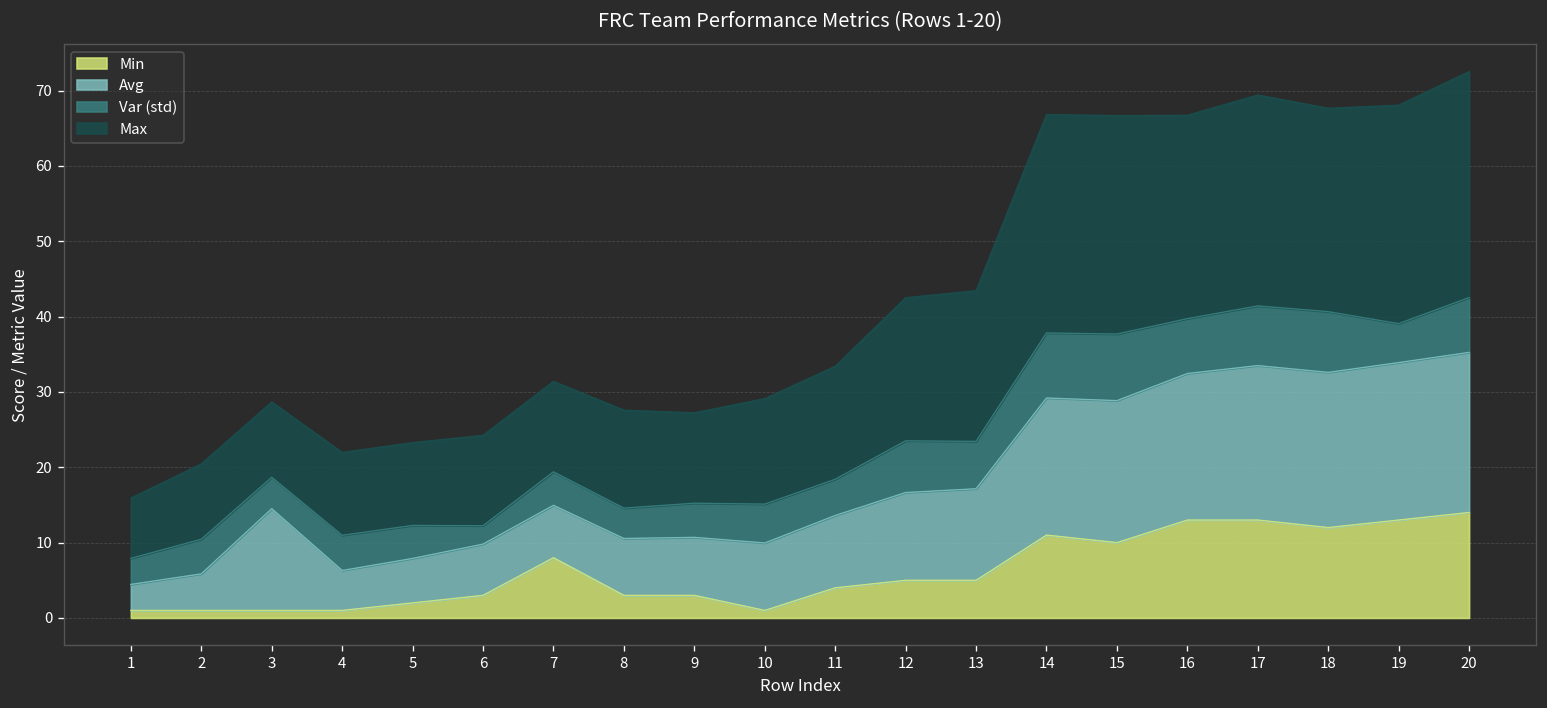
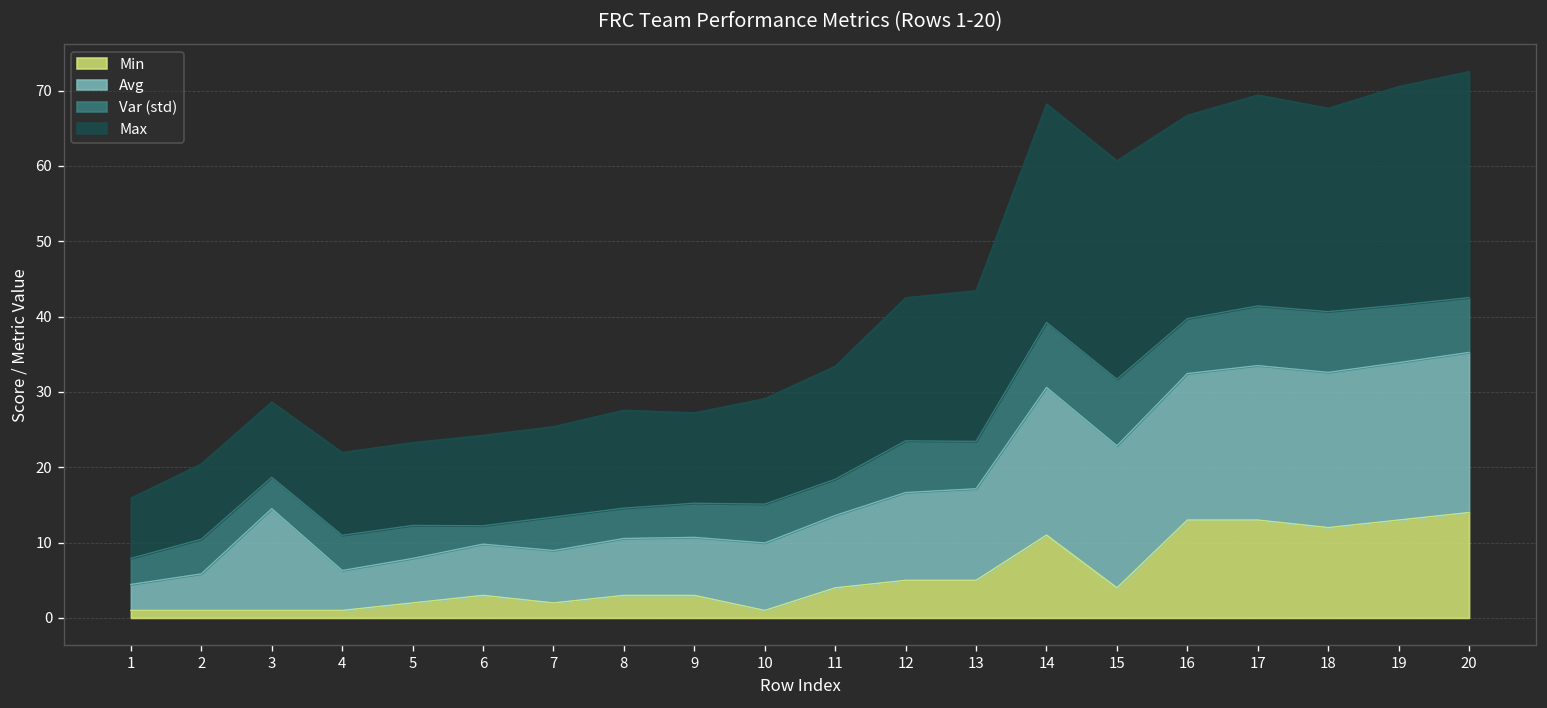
Min, 7: 8 -> 2
Avg, 14: 18 -> 20
Min, 15: 10 -> 4
Var (std), 19: 5 -> 8
